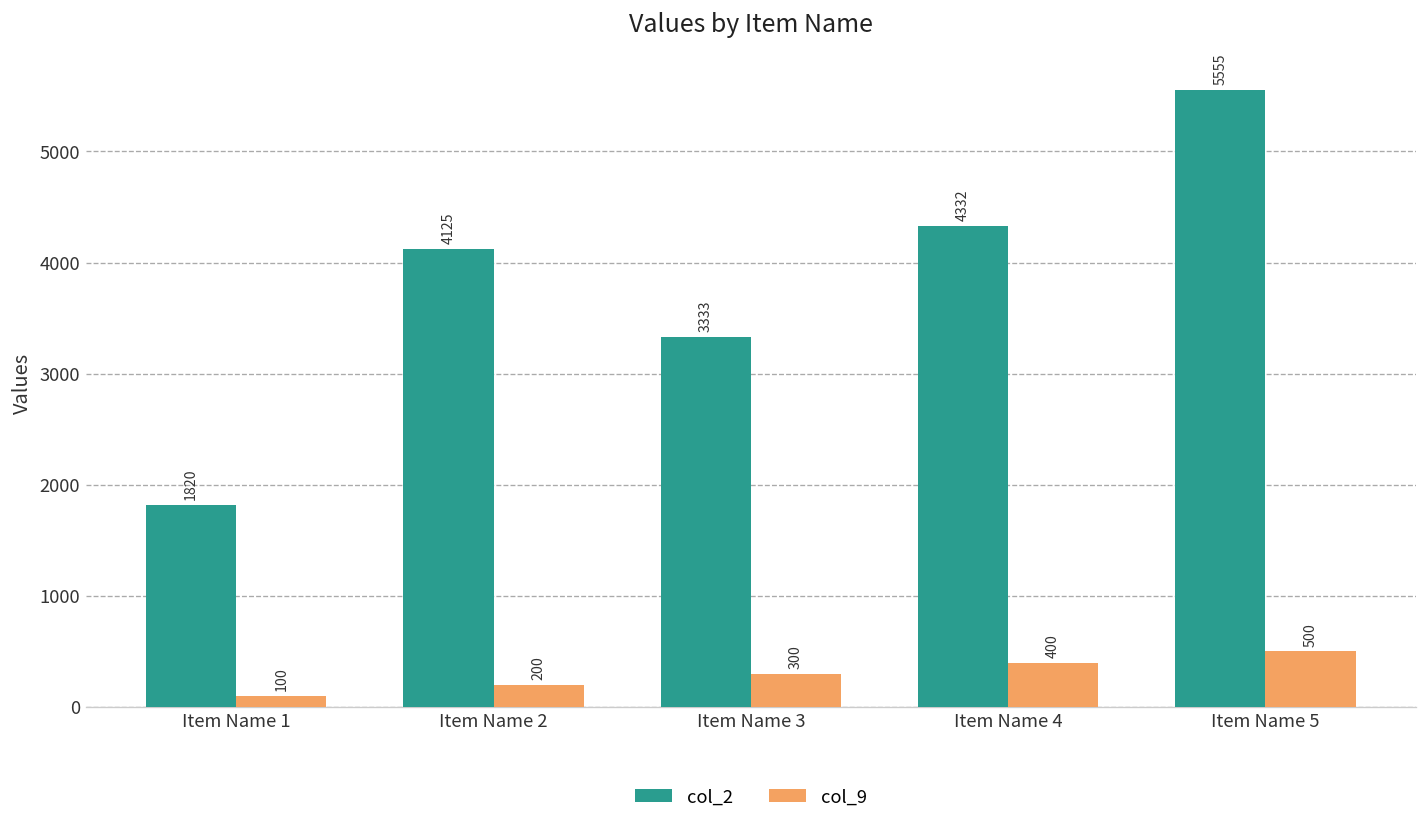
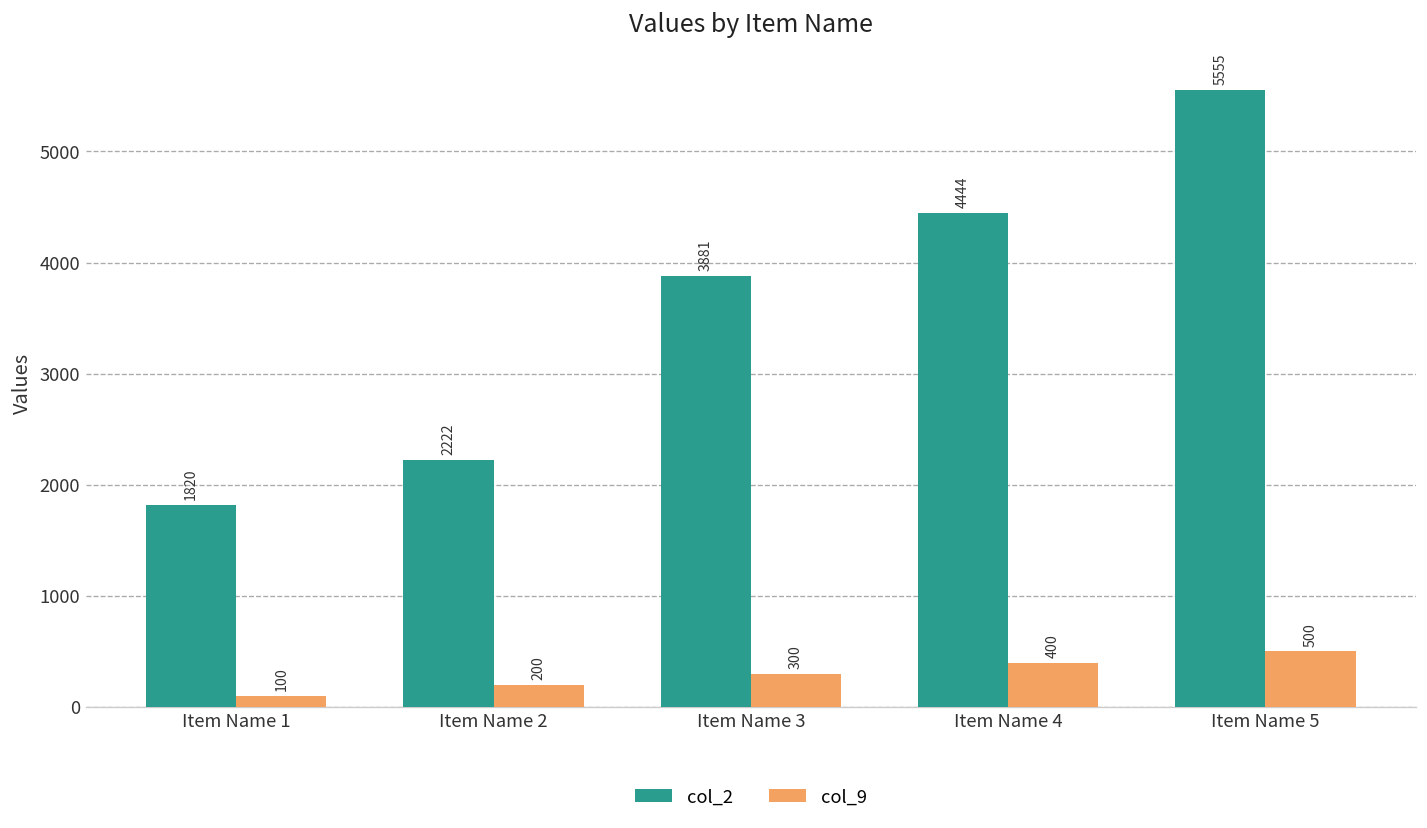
col_2, Item Name 2: 4125 -> 2222
col_2, Item Name 3: 3333 -> 3881
col_2, Item Name 4: 4332 -> 4444
